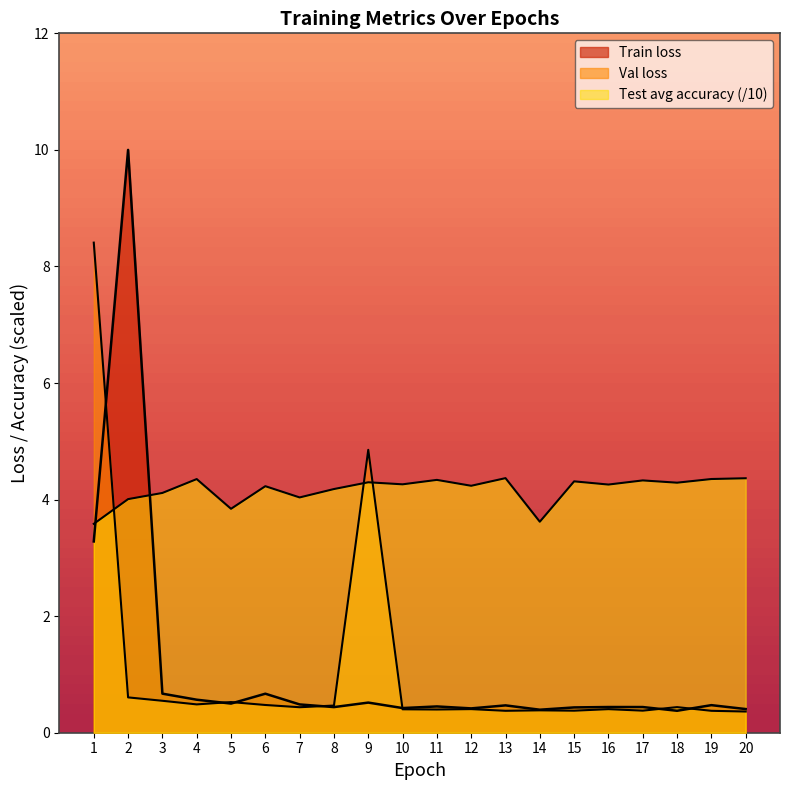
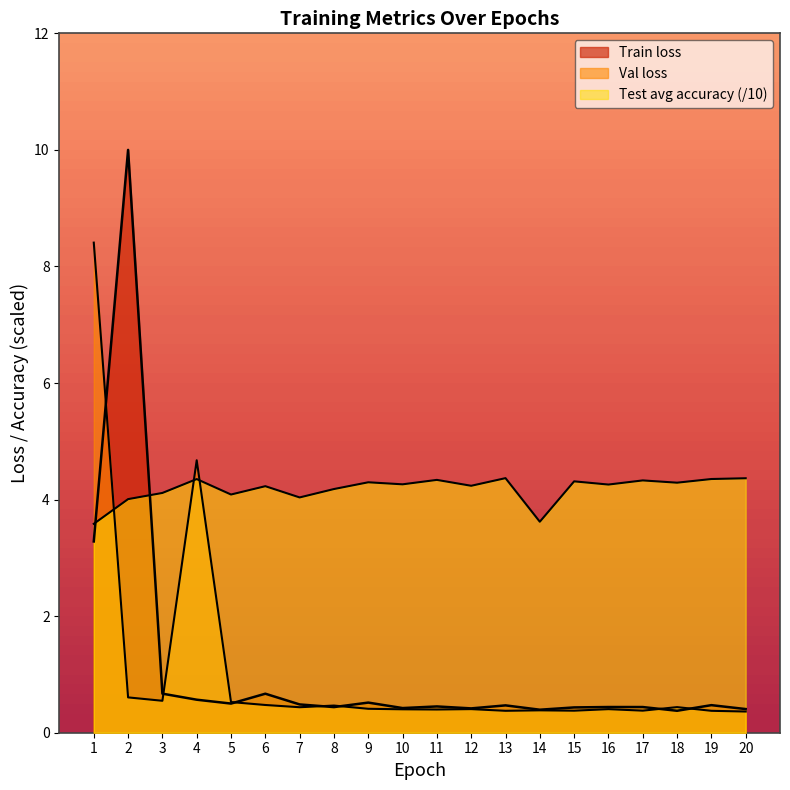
Val loss, 4: 0.5 -> 4.7
Test avg accuracy (/10), 5: 3.8 -> 4.1
Val loss, 9: 4.9 -> 0.4
